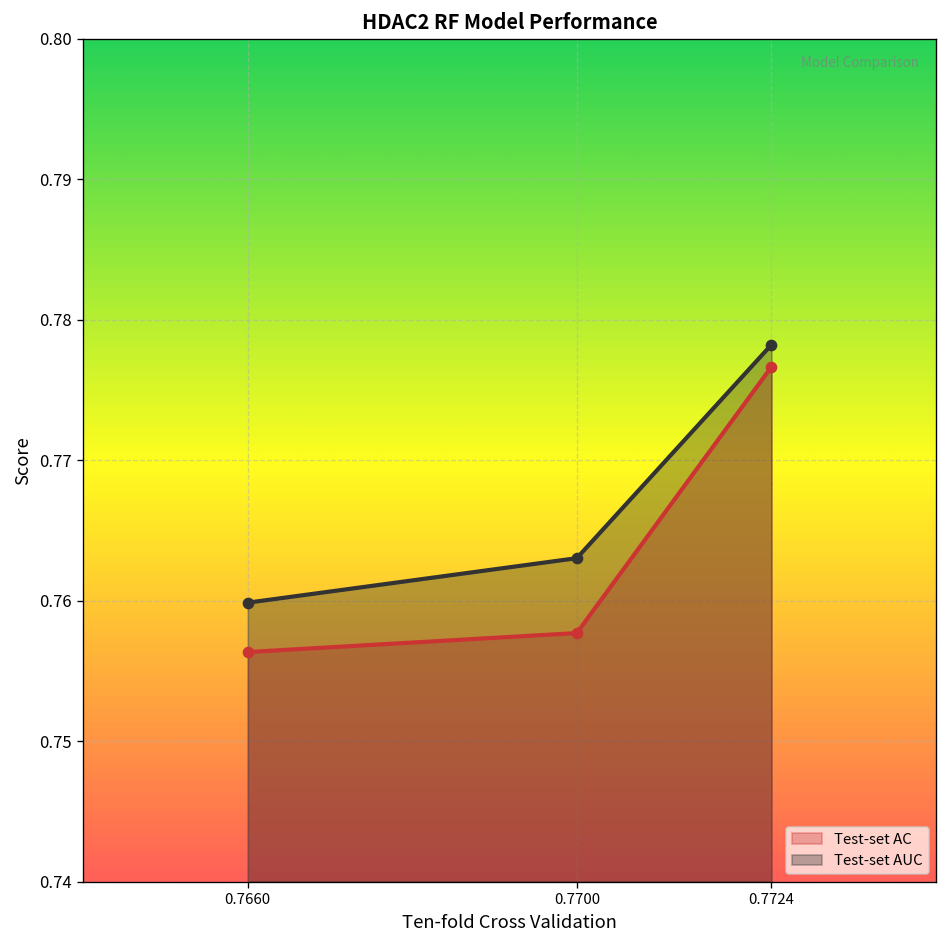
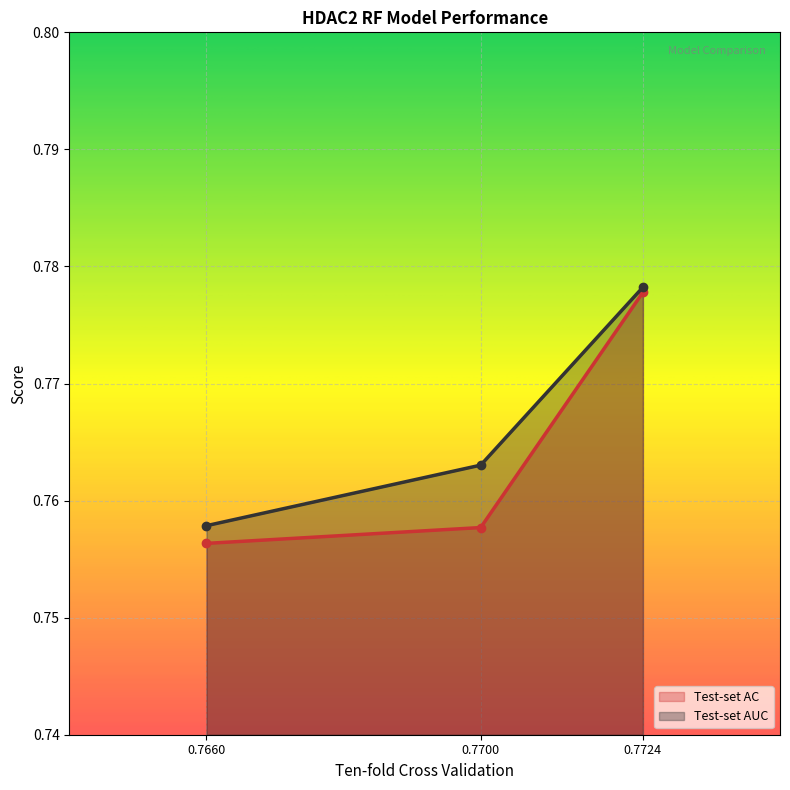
Test-set AUC, 0.7660: 0.7599 -> 0.7579
Test-set AC, 0.7724: 0.7766 -> 0.7778
